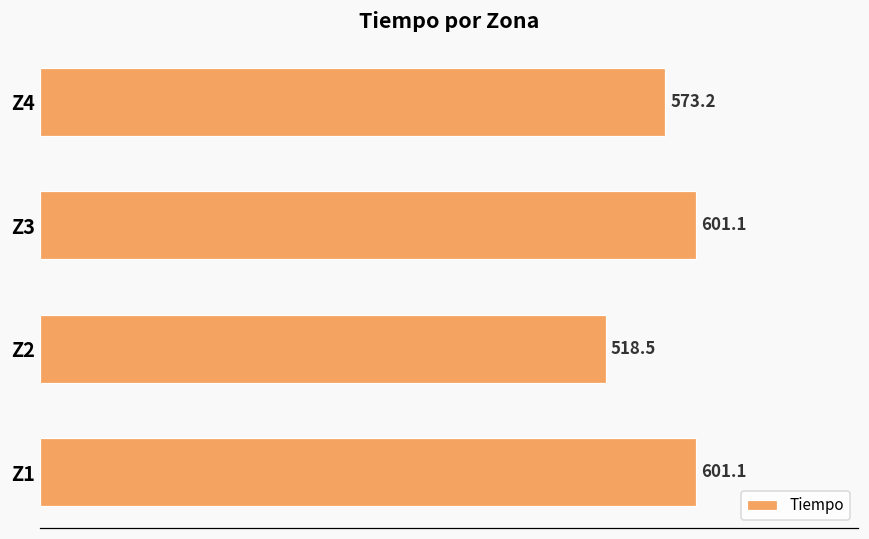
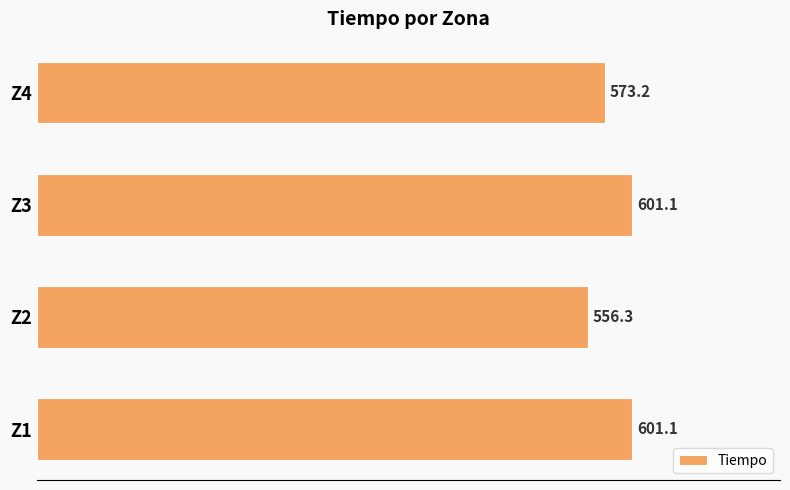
Z2: 518.5 -> 556.3
